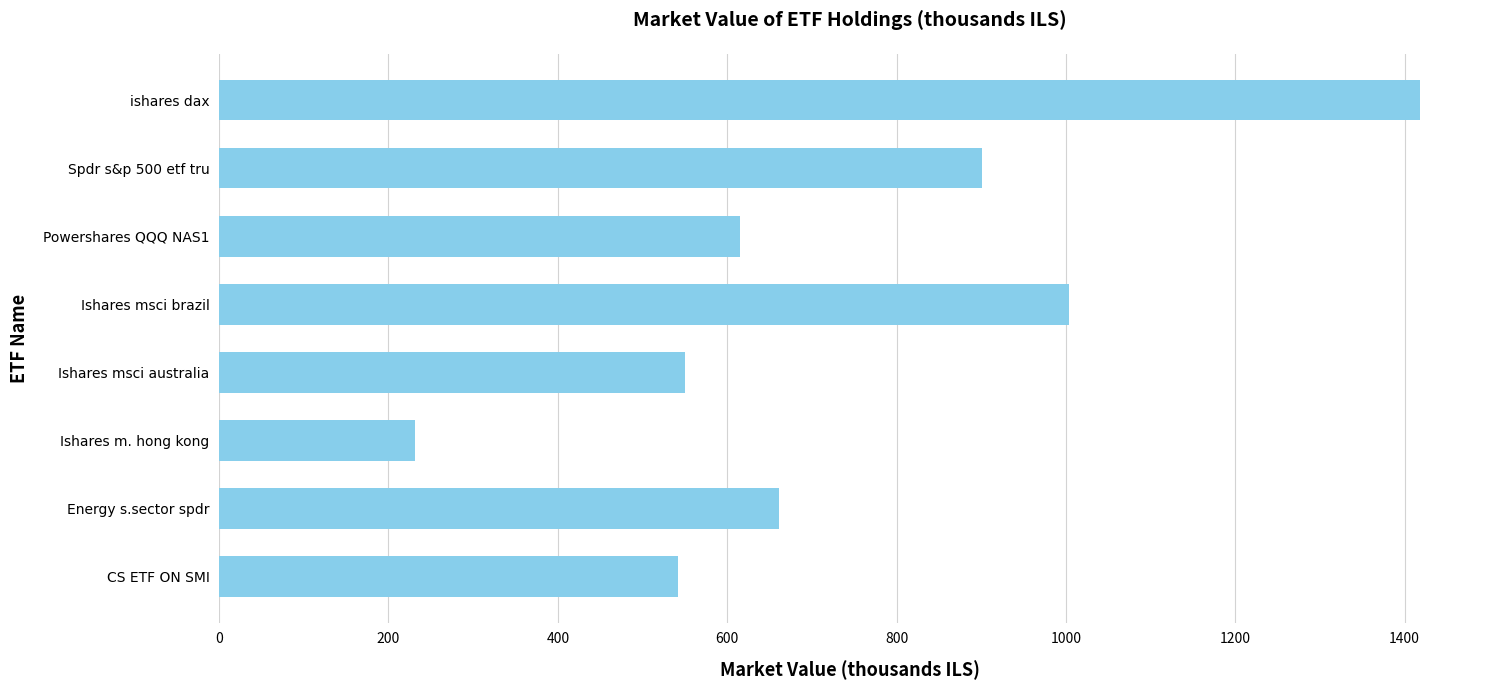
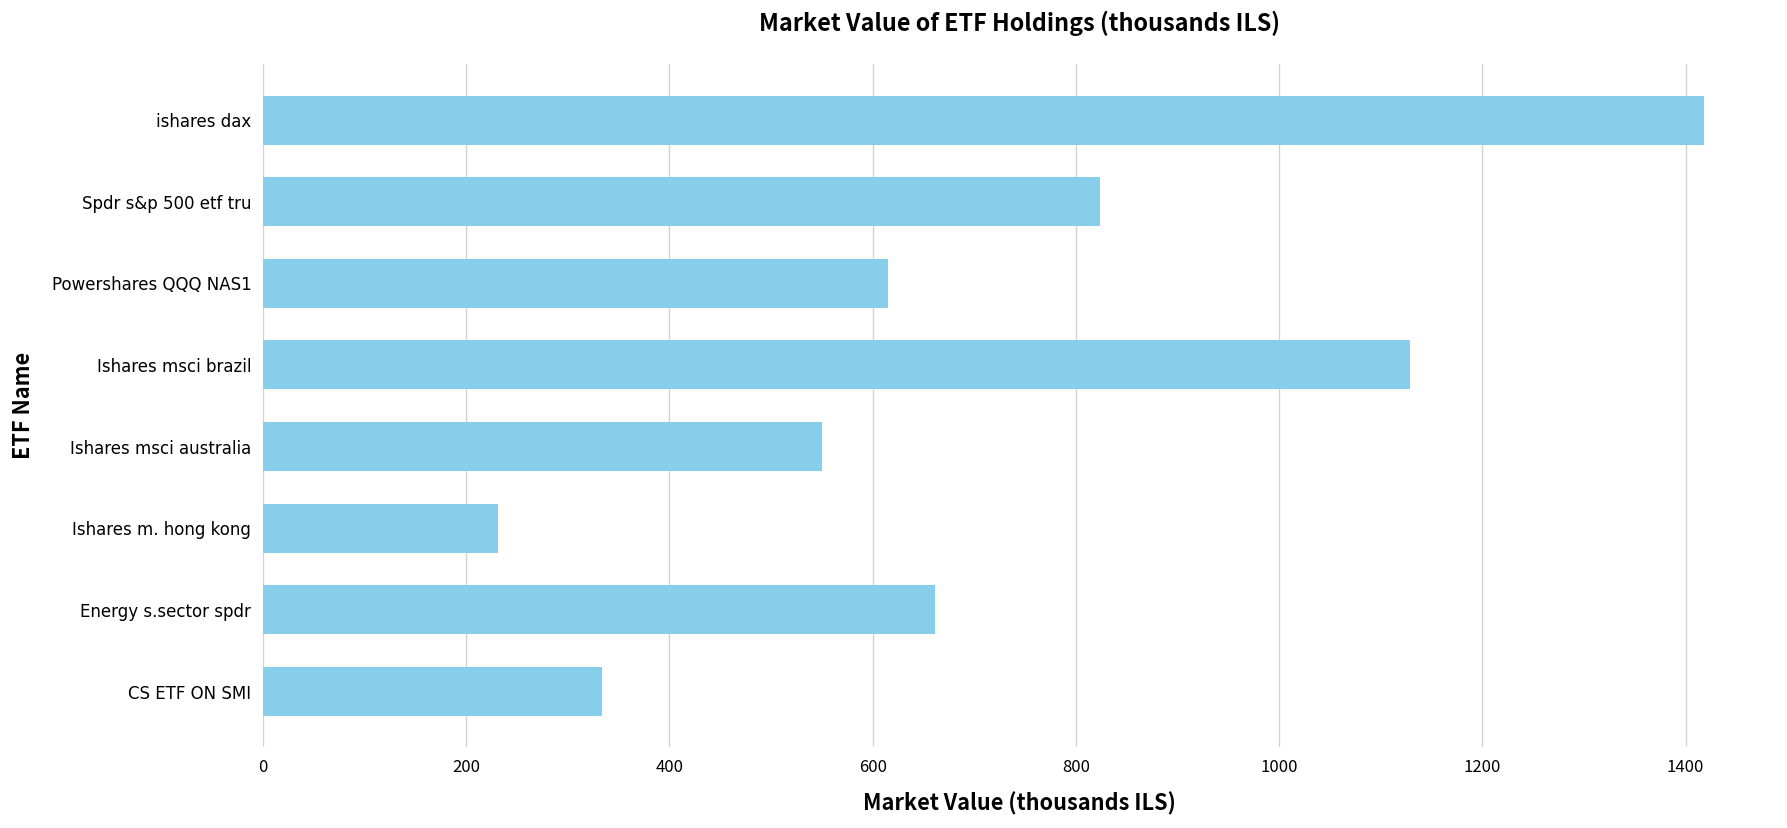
Spdr s&p 500 etf tru: 900 -> 820
Ishares msci brazil: 1000 -> 1130
CS ETF ON SMI: 540 -> 330
